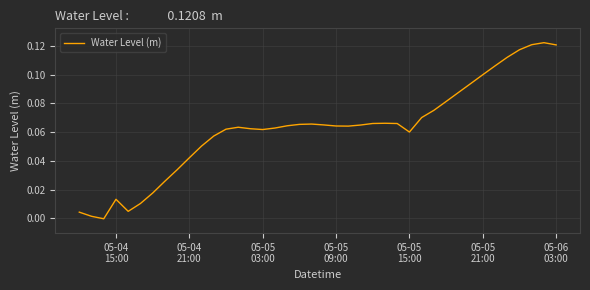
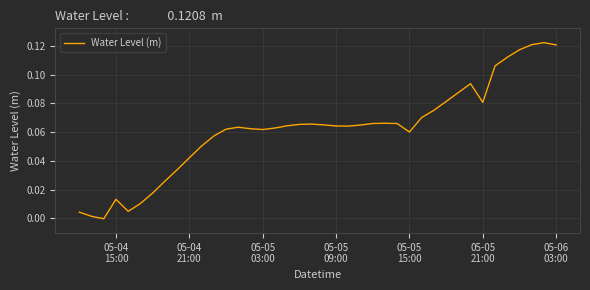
05-05 21:00: 0.100 -> 0.081
